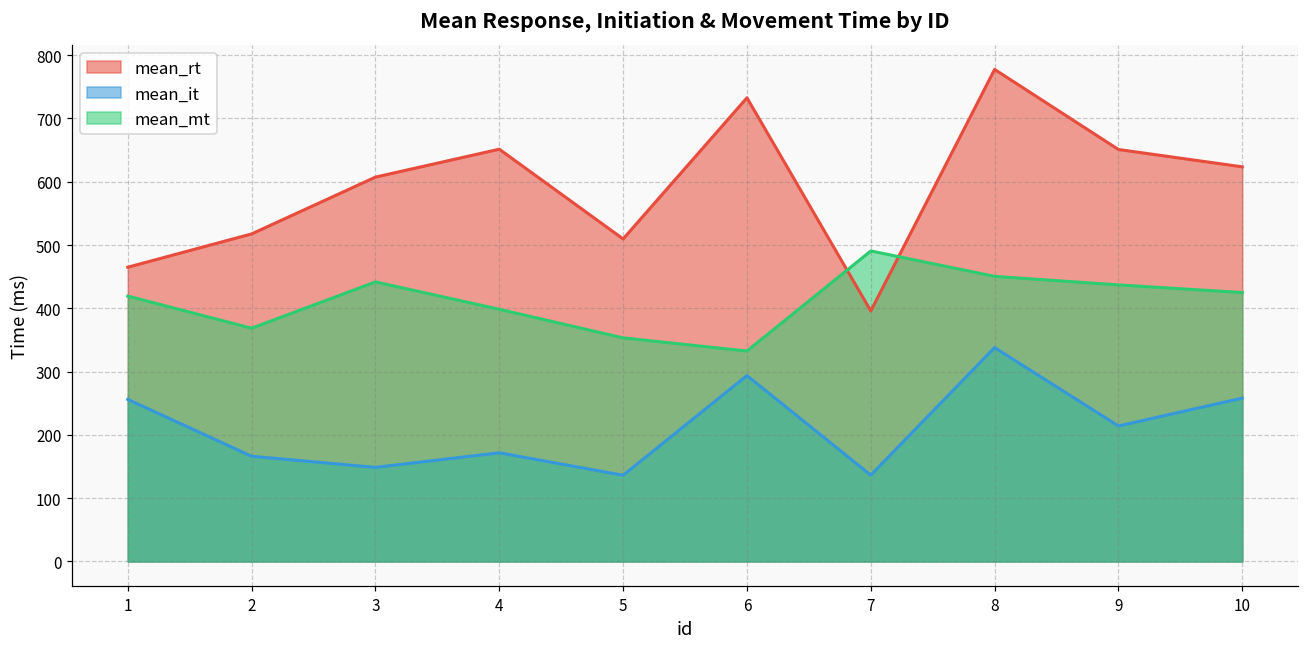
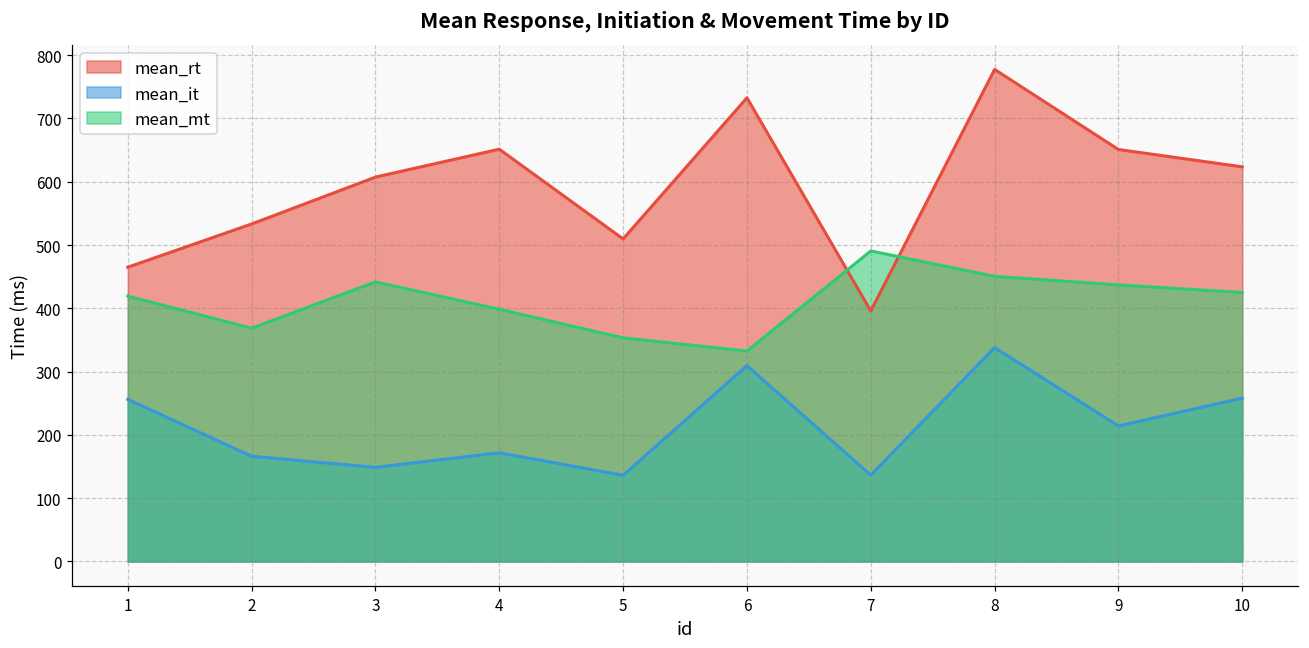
mean_rt, 2: 520 -> 530
mean_it, 6: 290 -> 310
